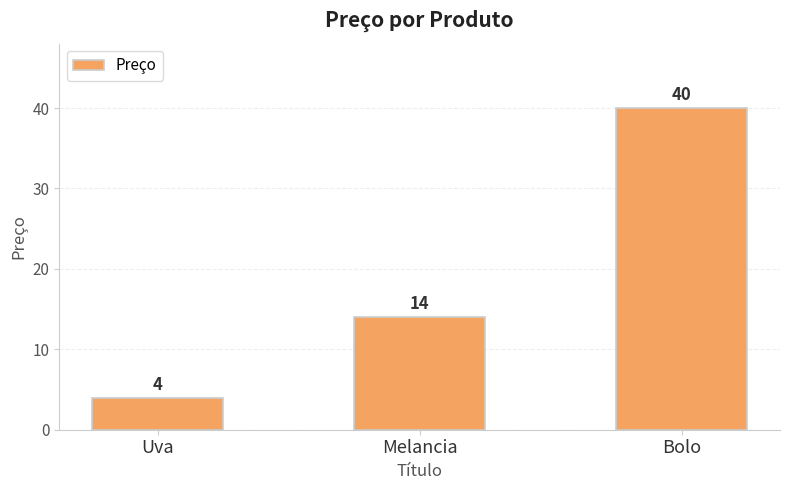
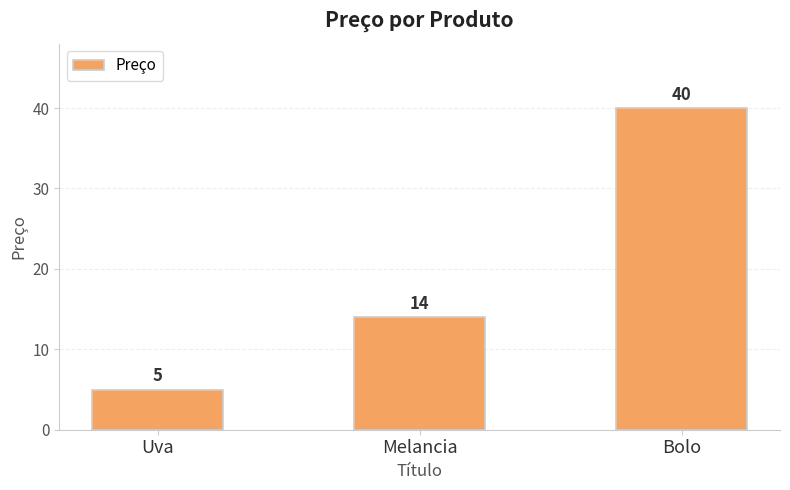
Uva: 4 -> 5
